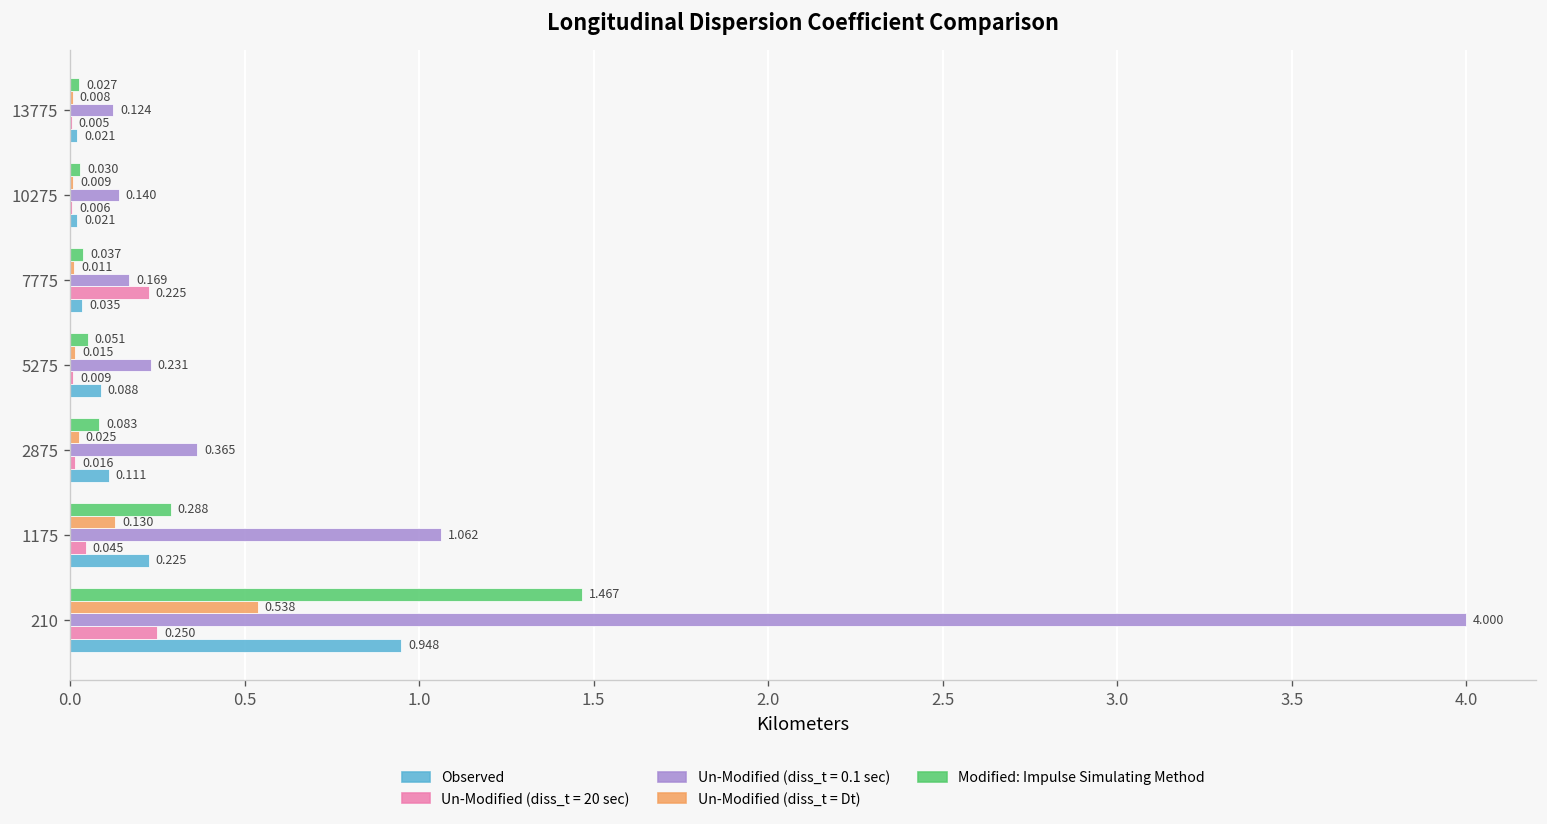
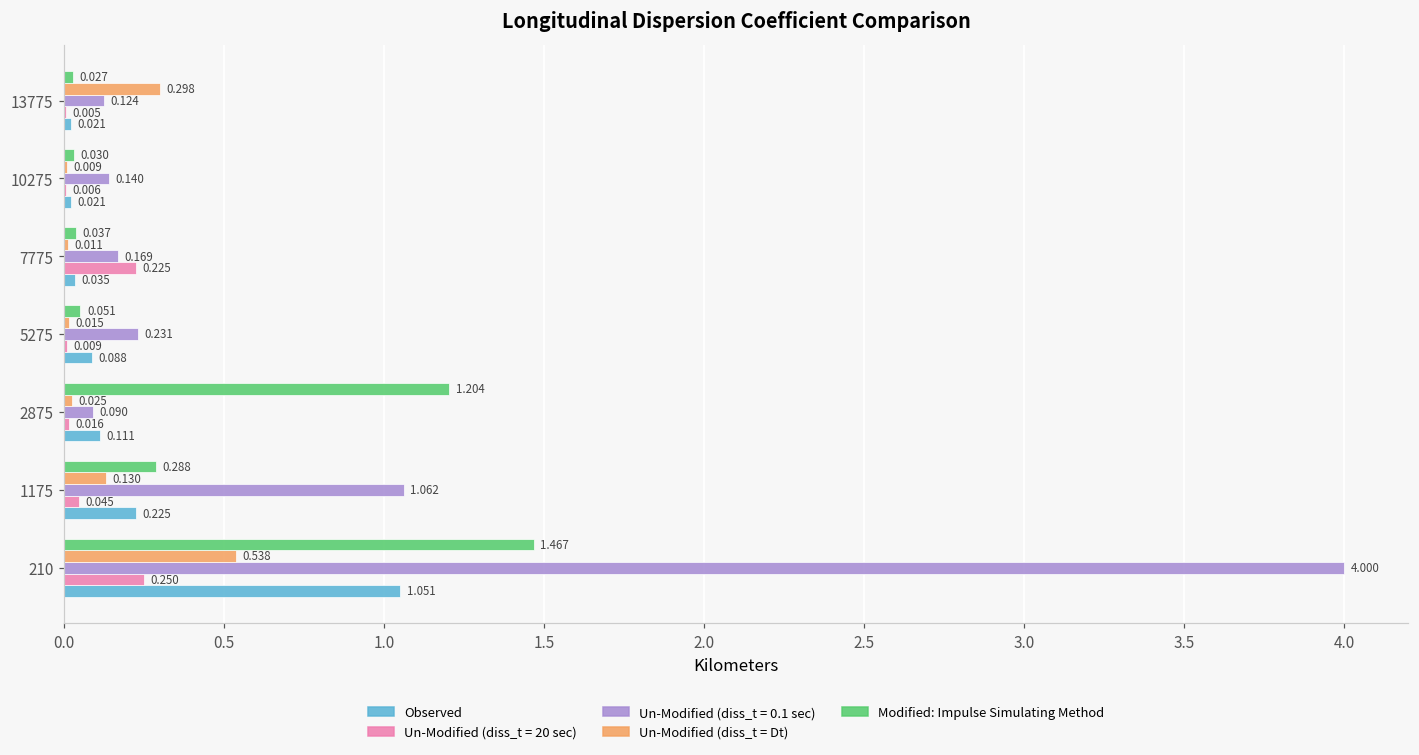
Un-Modified (diss_t = Dt), 13775: 0.008 -> 0.298
Modified: Impulse Simulating Method, 2875: 0.083 -> 1.204
Un-Modified (diss_t = 0.1 sec), 2875: 0.365 -> 0.090
Observed, 210: 0.948 -> 1.051
